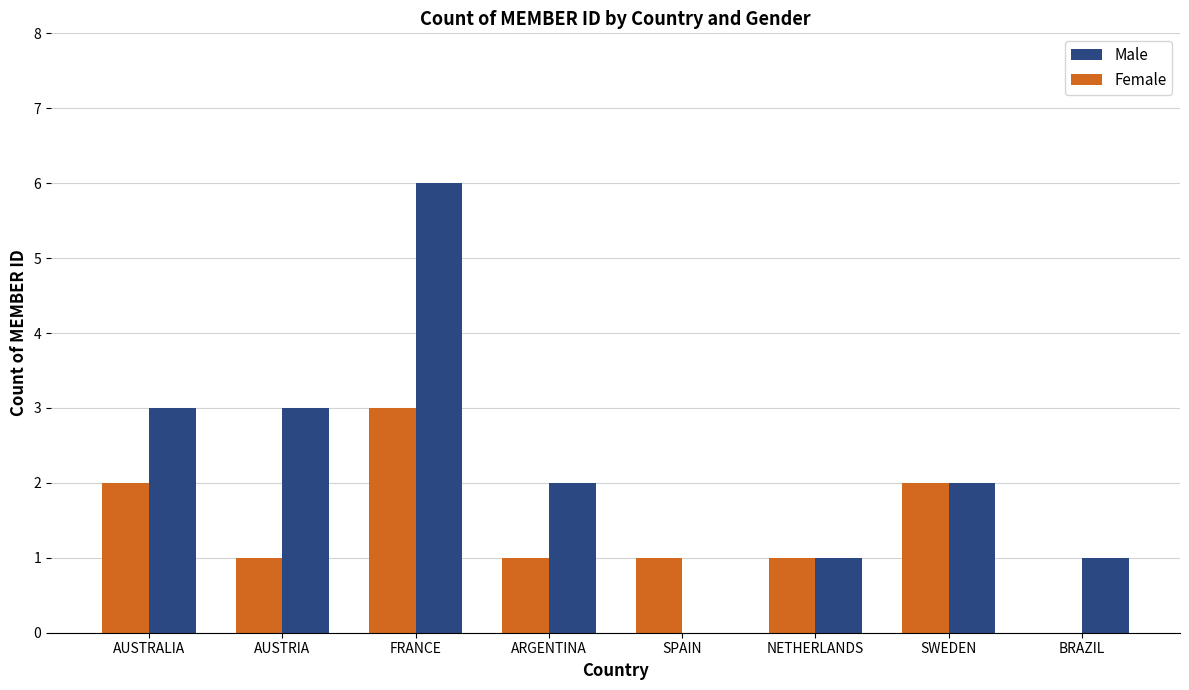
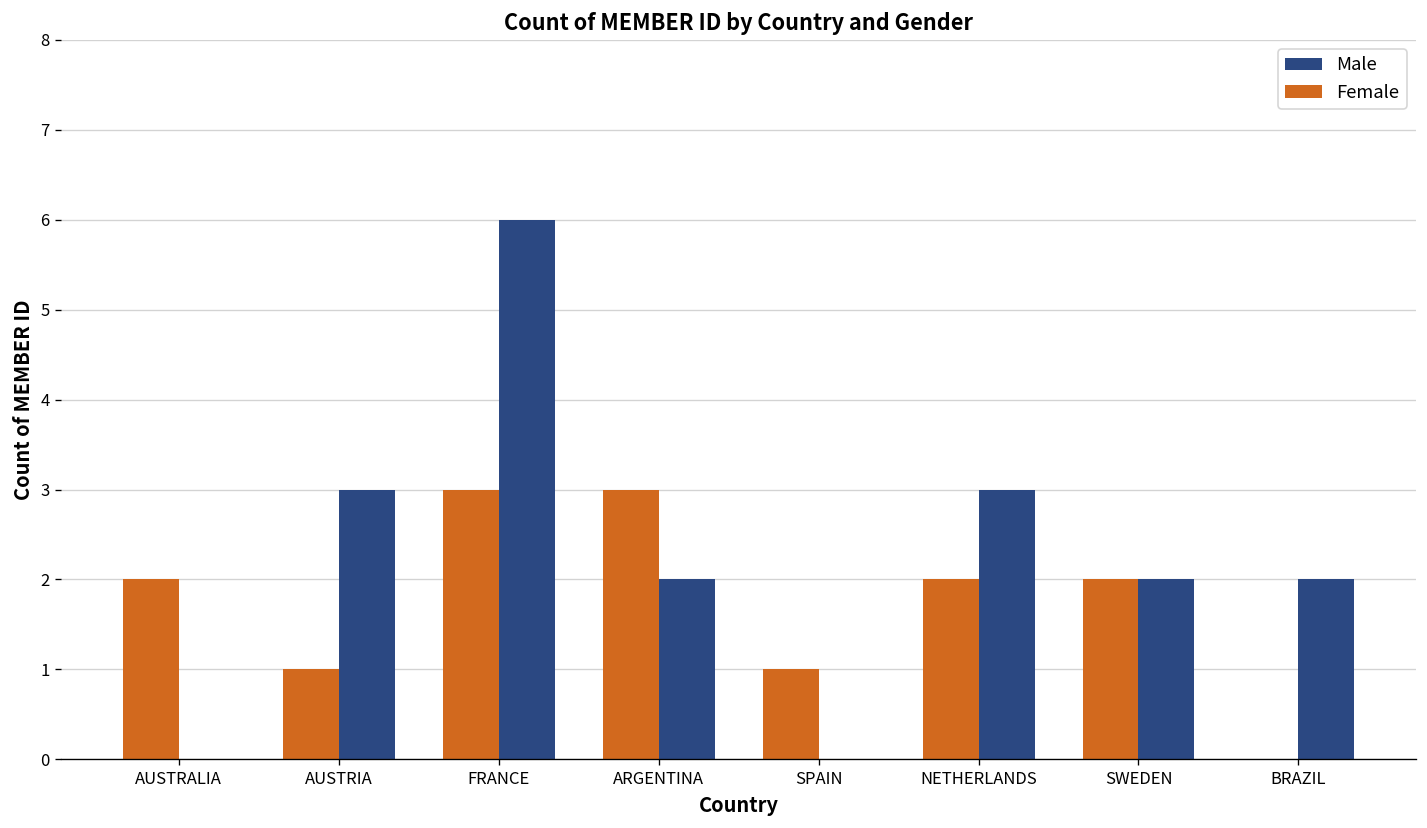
Male, AUSTRALIA: 3 -> 0
Female, ARGENTINA: 1 -> 3
Female, NETHERLANDS: 1 -> 2
Male, NETHERLANDS: 1 -> 3
Male, BRAZIL: 1 -> 2
